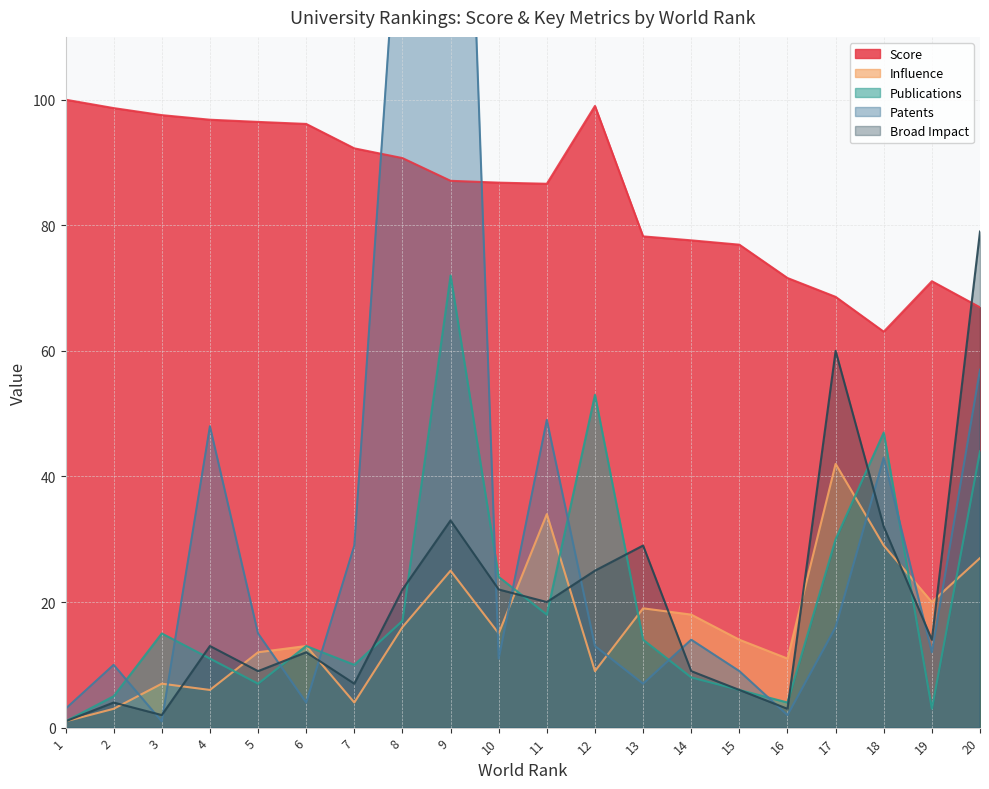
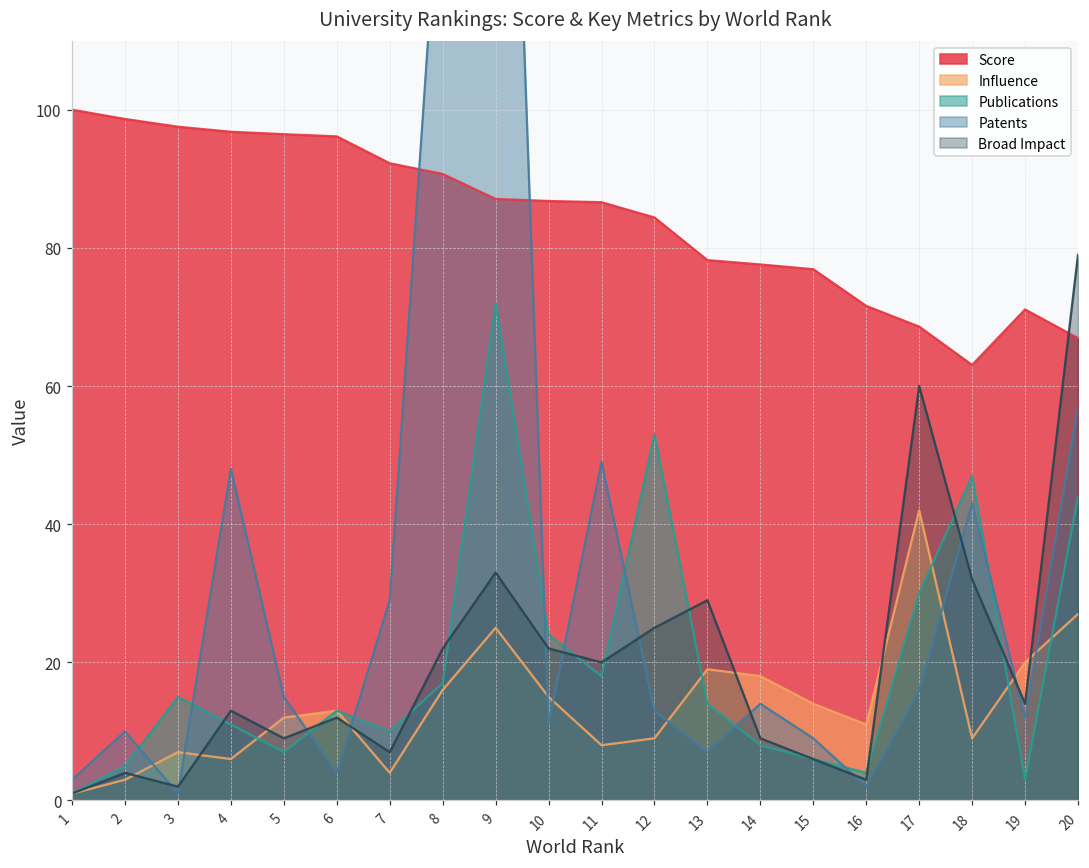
Influence, 11: 34 -> 8
Score, 12: 99 -> 84
Influence, 18: 29 -> 9
